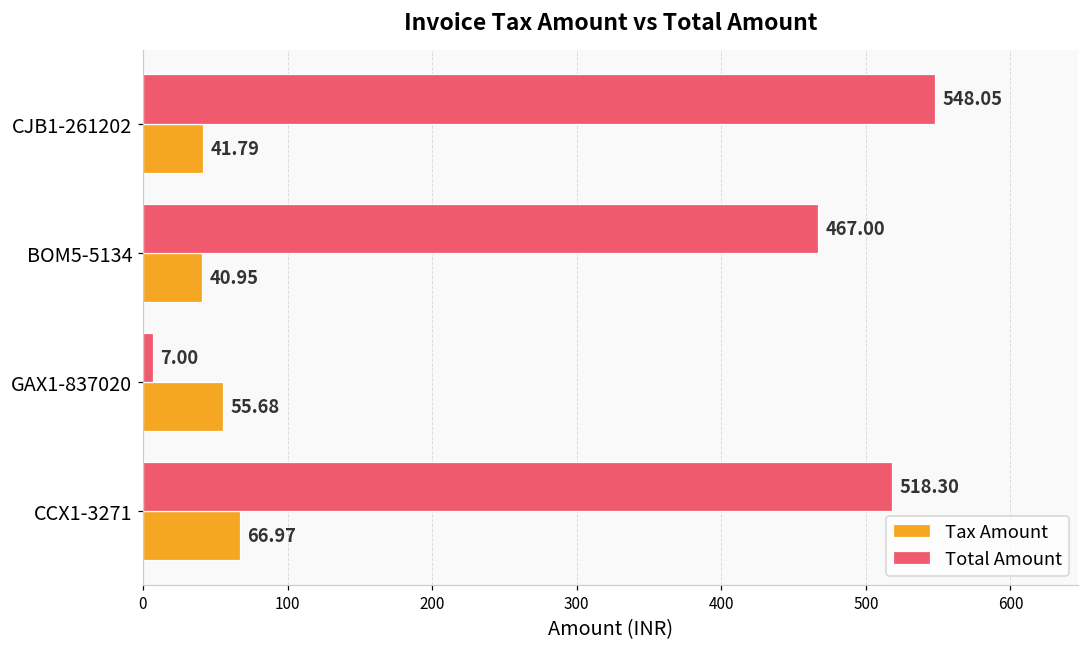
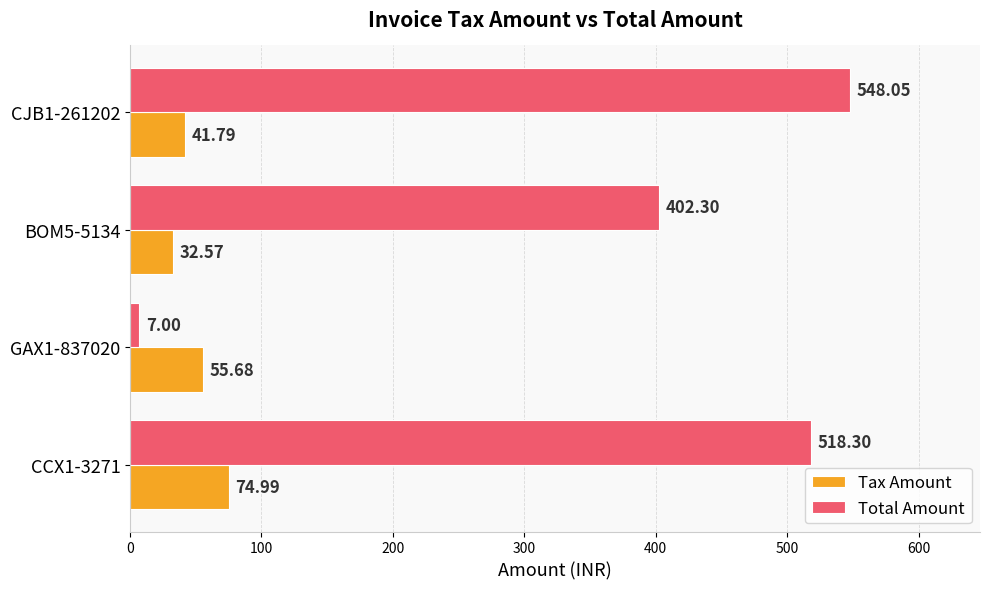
Total Amount, BOM5-5134: 467.00 -> 402.30
Tax Amount, BOM5-5134: 40.95 -> 32.57
Tax Amount, CCX1-3271: 66.97 -> 74.99
